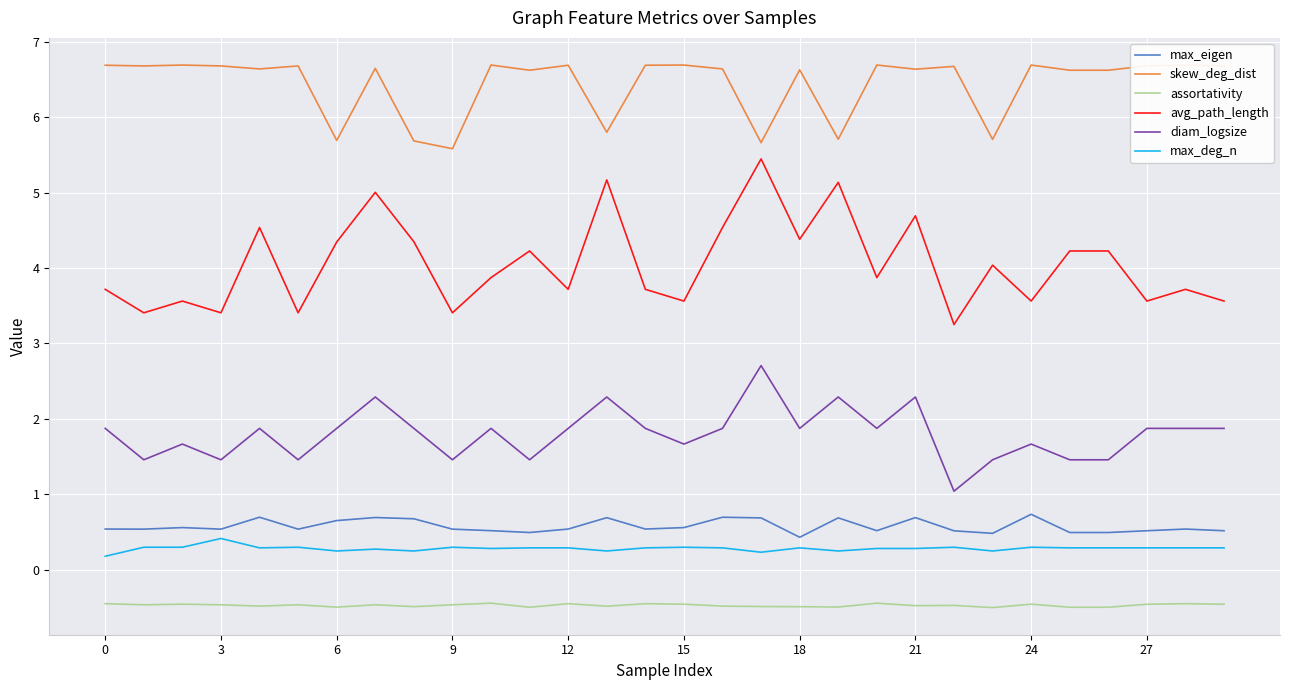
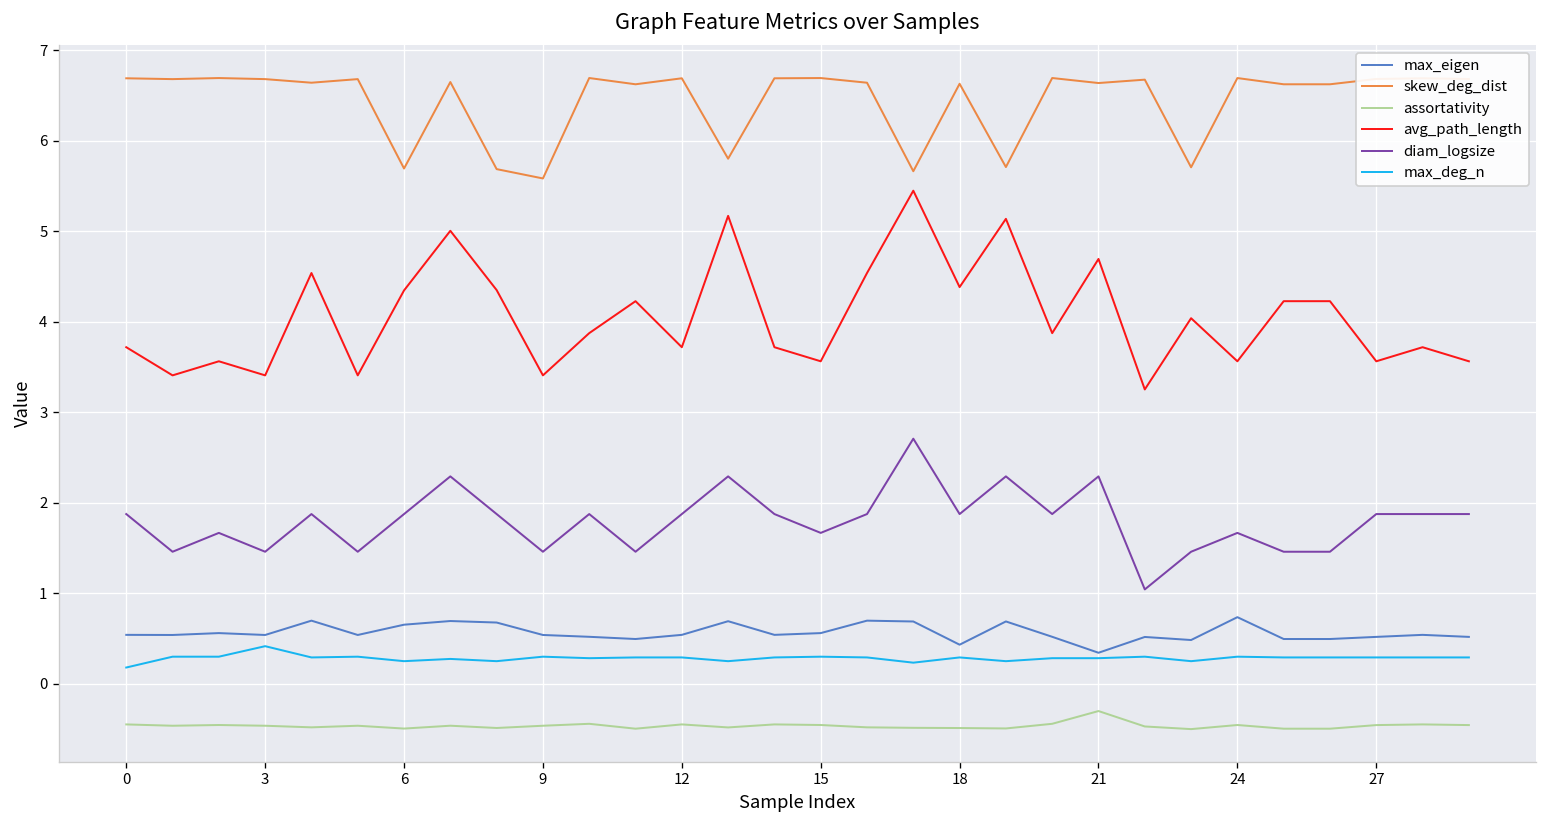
max_eigen, 21: 0.7 -> 0.3
assortativity, 21: -0.5 -> -0.3
